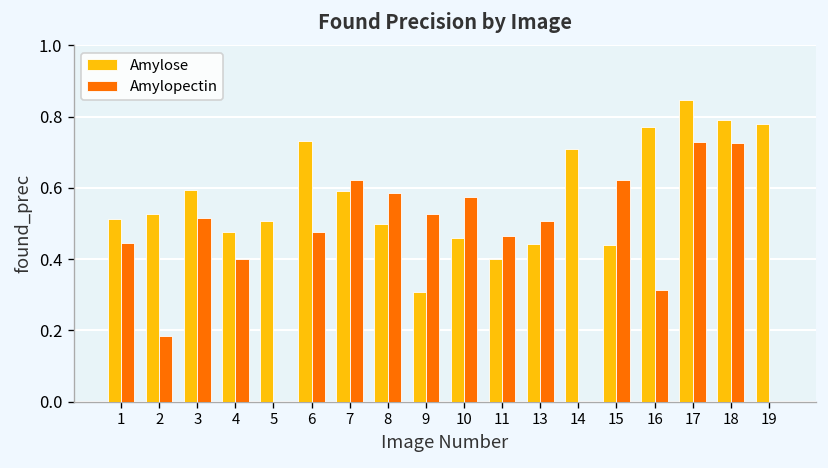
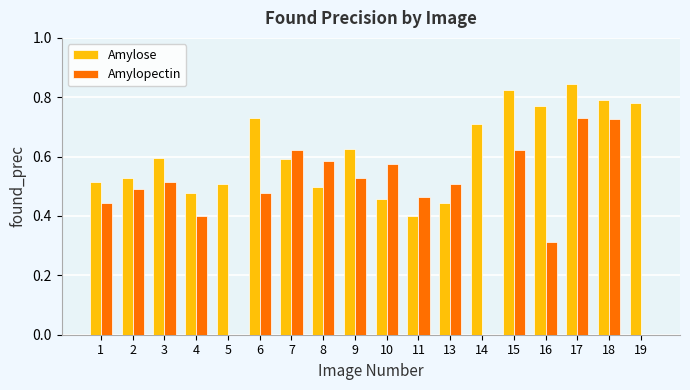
Amylopectin, 2: 0.18 -> 0.49
Amylose, 9: 0.31 -> 0.62
Amylose, 15: 0.44 -> 0.82
